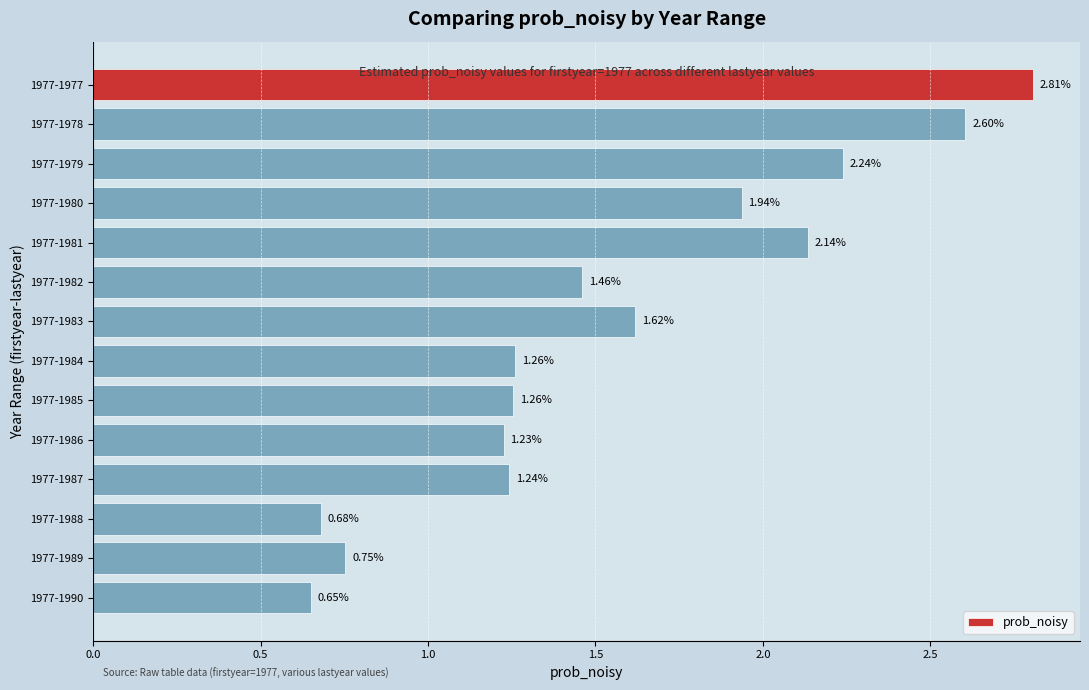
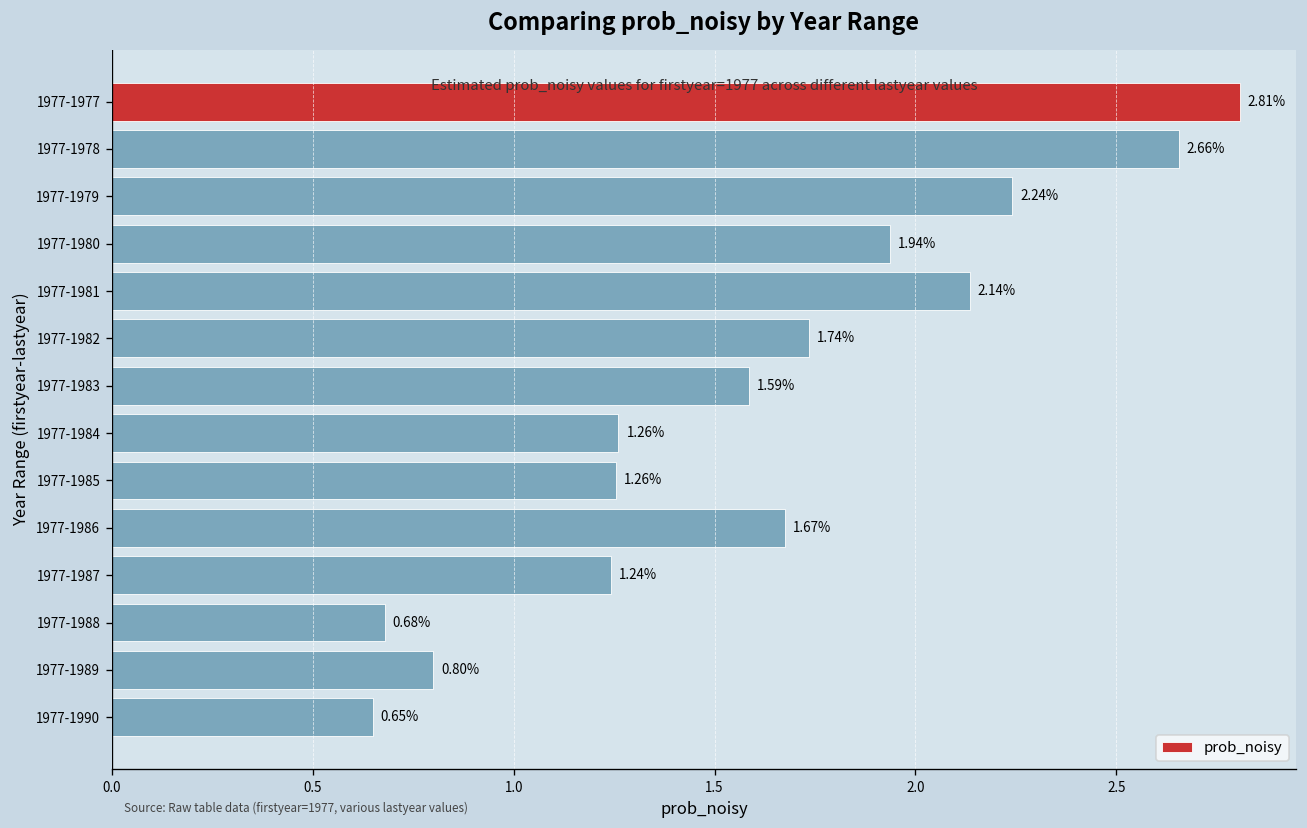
1977-1978: 2.60% -> 2.66%
1977-1982: 1.46% -> 1.74%
1977-1983: 1.62% -> 1.59%
1977-1986: 1.23% -> 1.67%
1977-1989: 0.75% -> 0.80%
